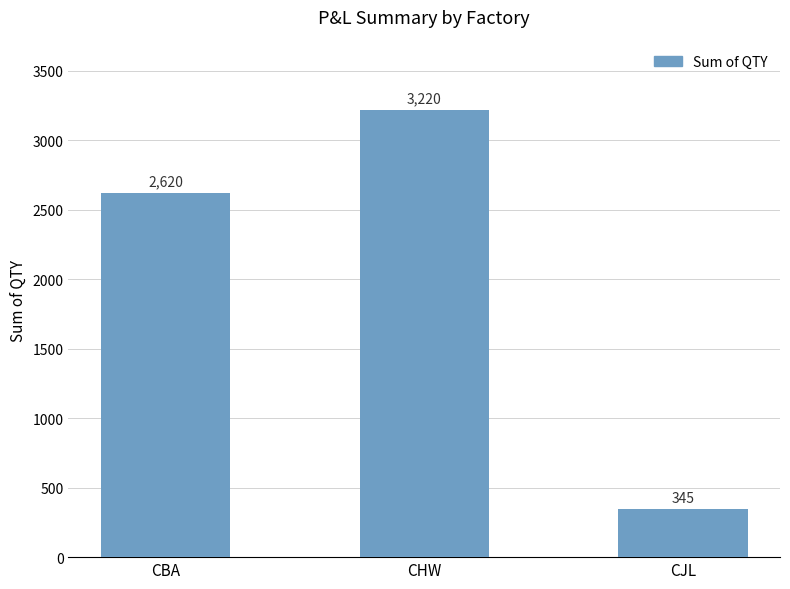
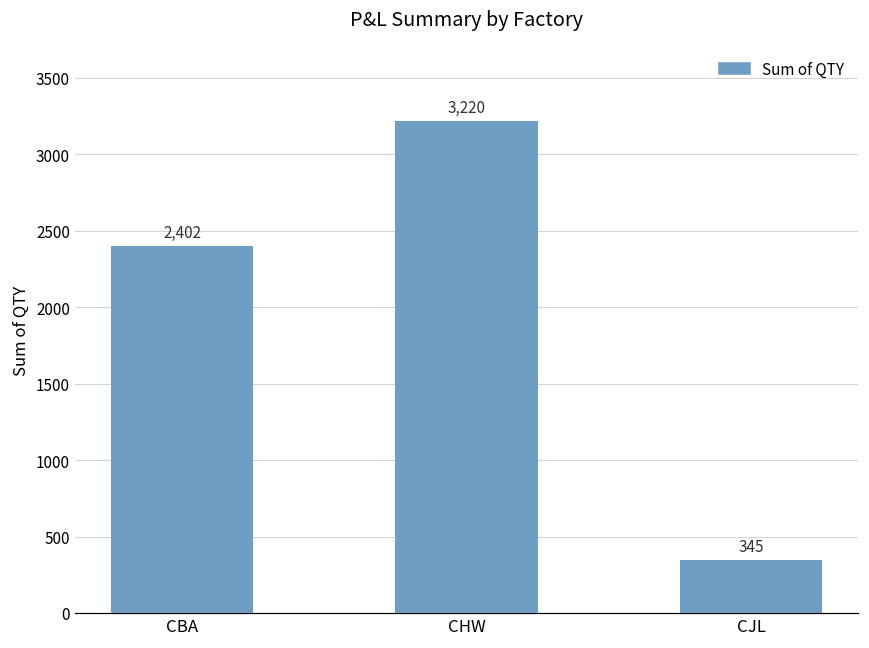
CBA: 2,620 -> 2,402
